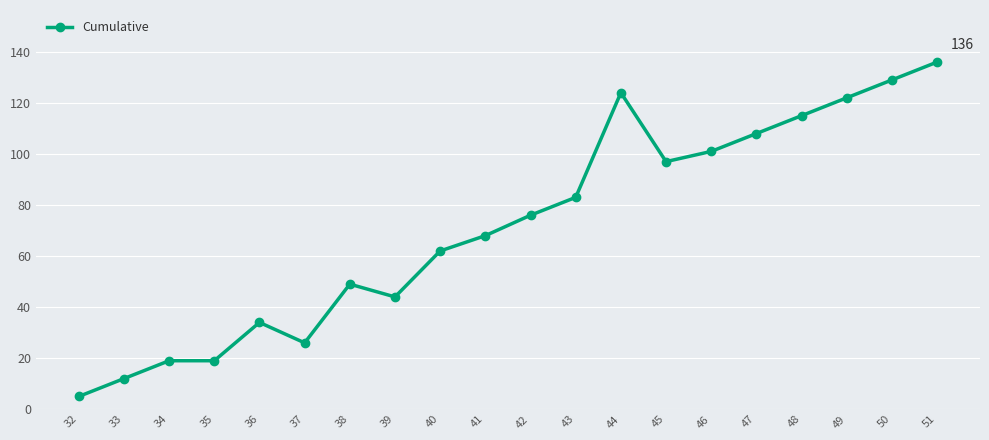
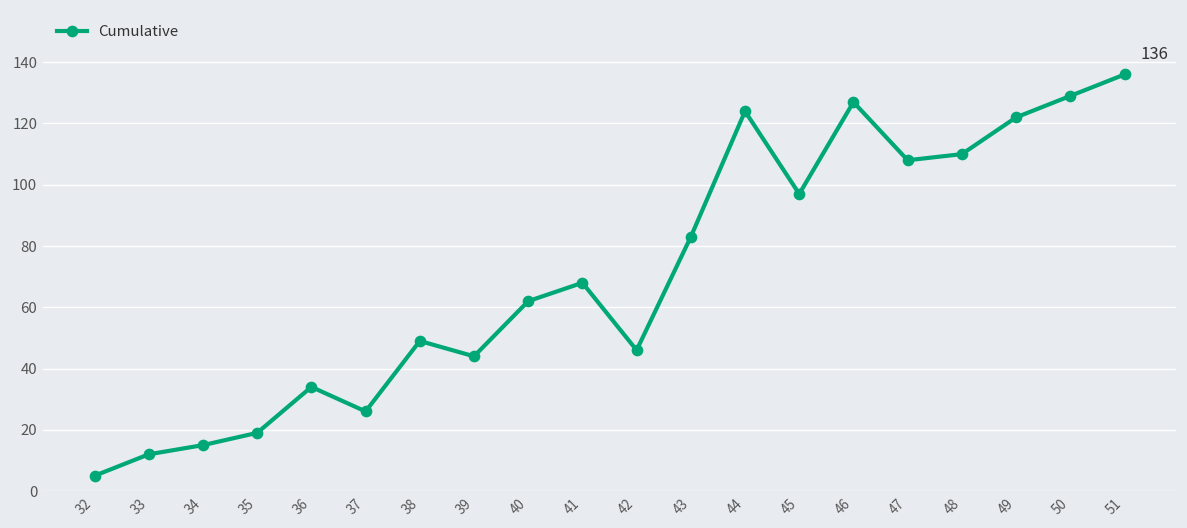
34: 19 -> 15
42: 76 -> 46
46: 101 -> 127
48: 115 -> 110
